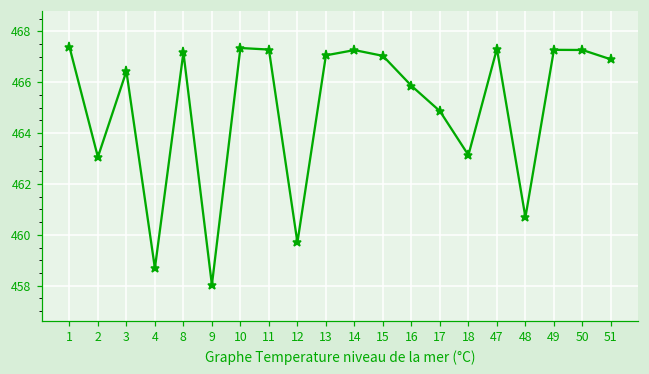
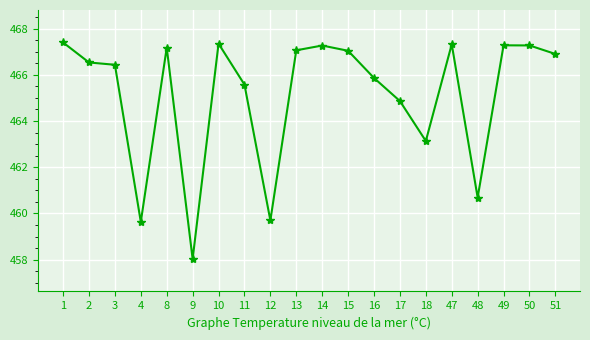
2: 463.1 -> 466.5
4: 458.7 -> 459.6
11: 467.3 -> 465.6
